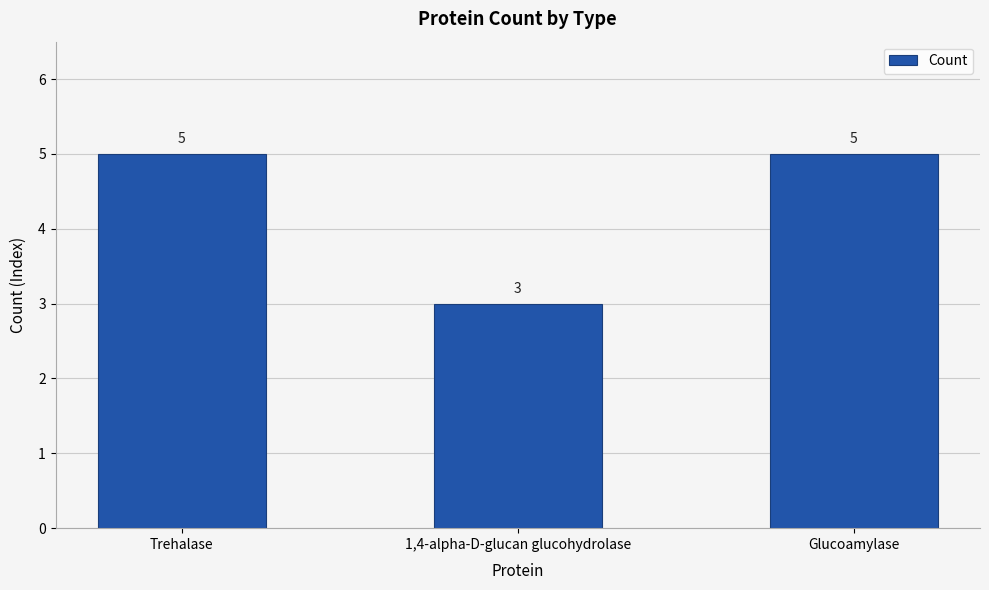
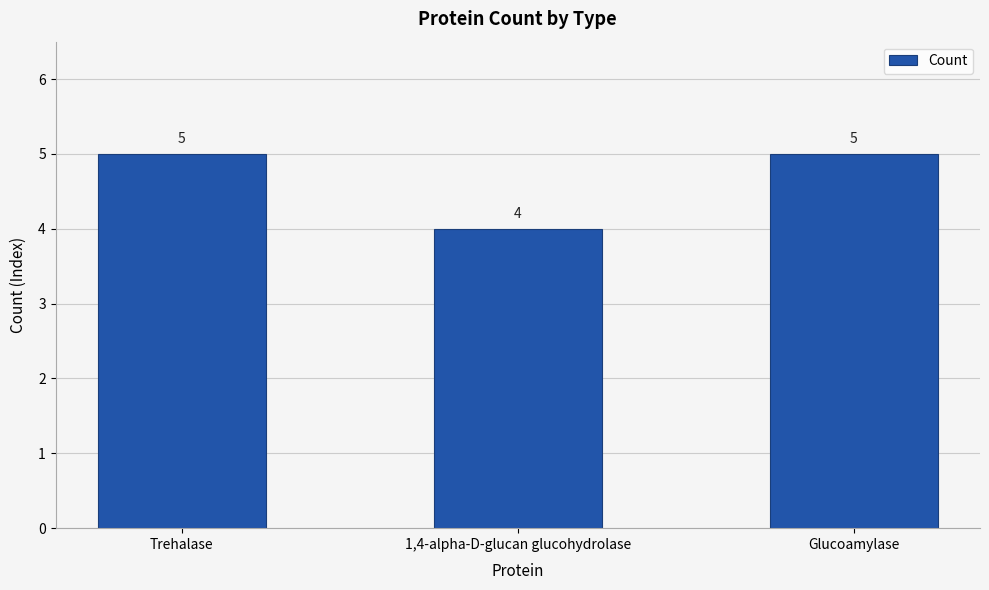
1,4-alpha-D-glucan glucohydrolase: 3 -> 4
